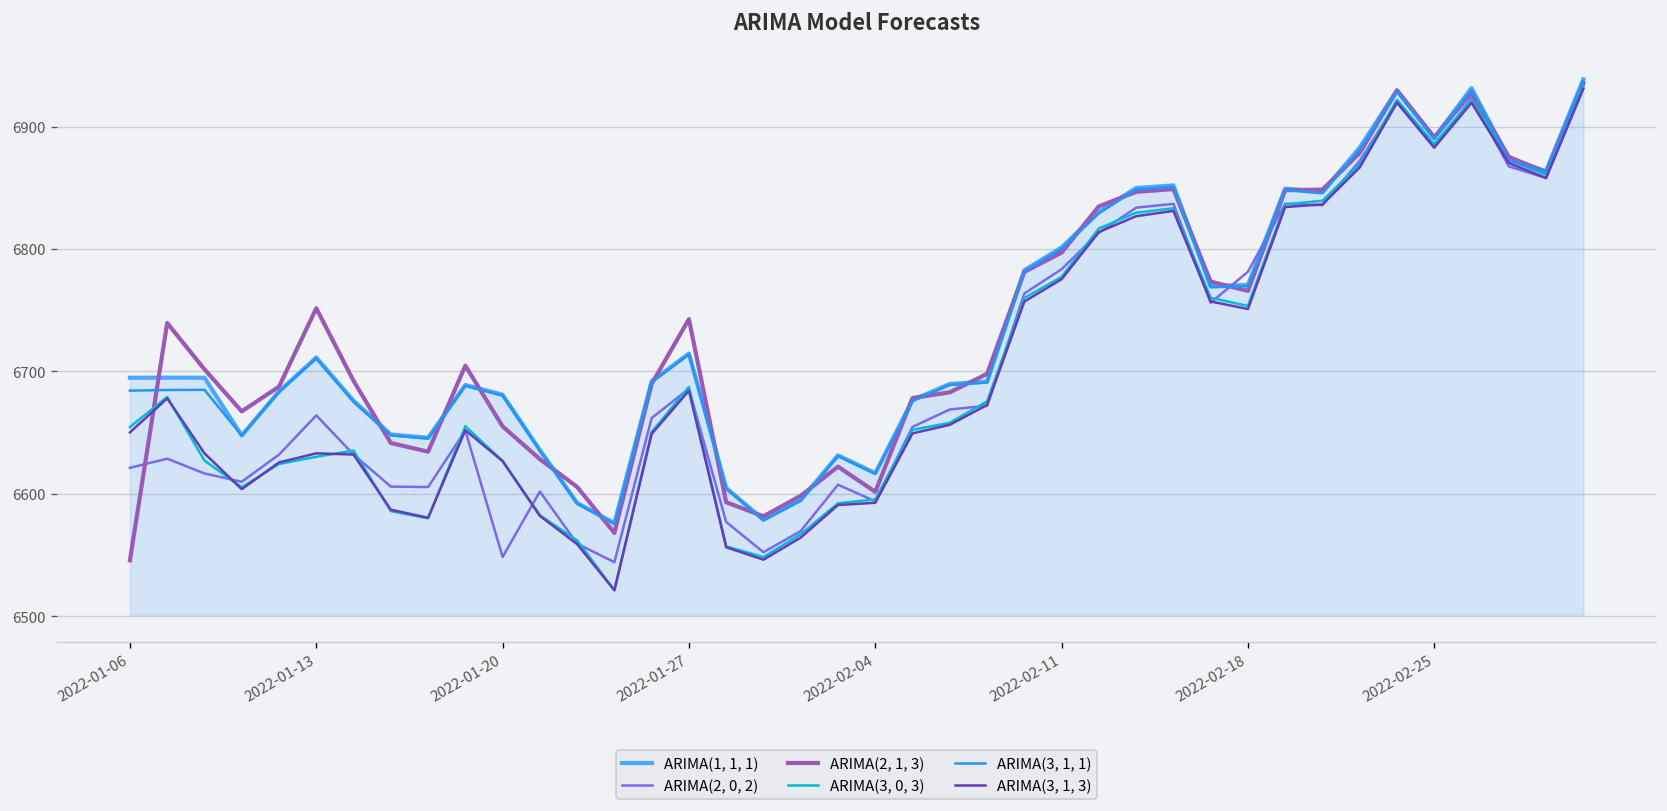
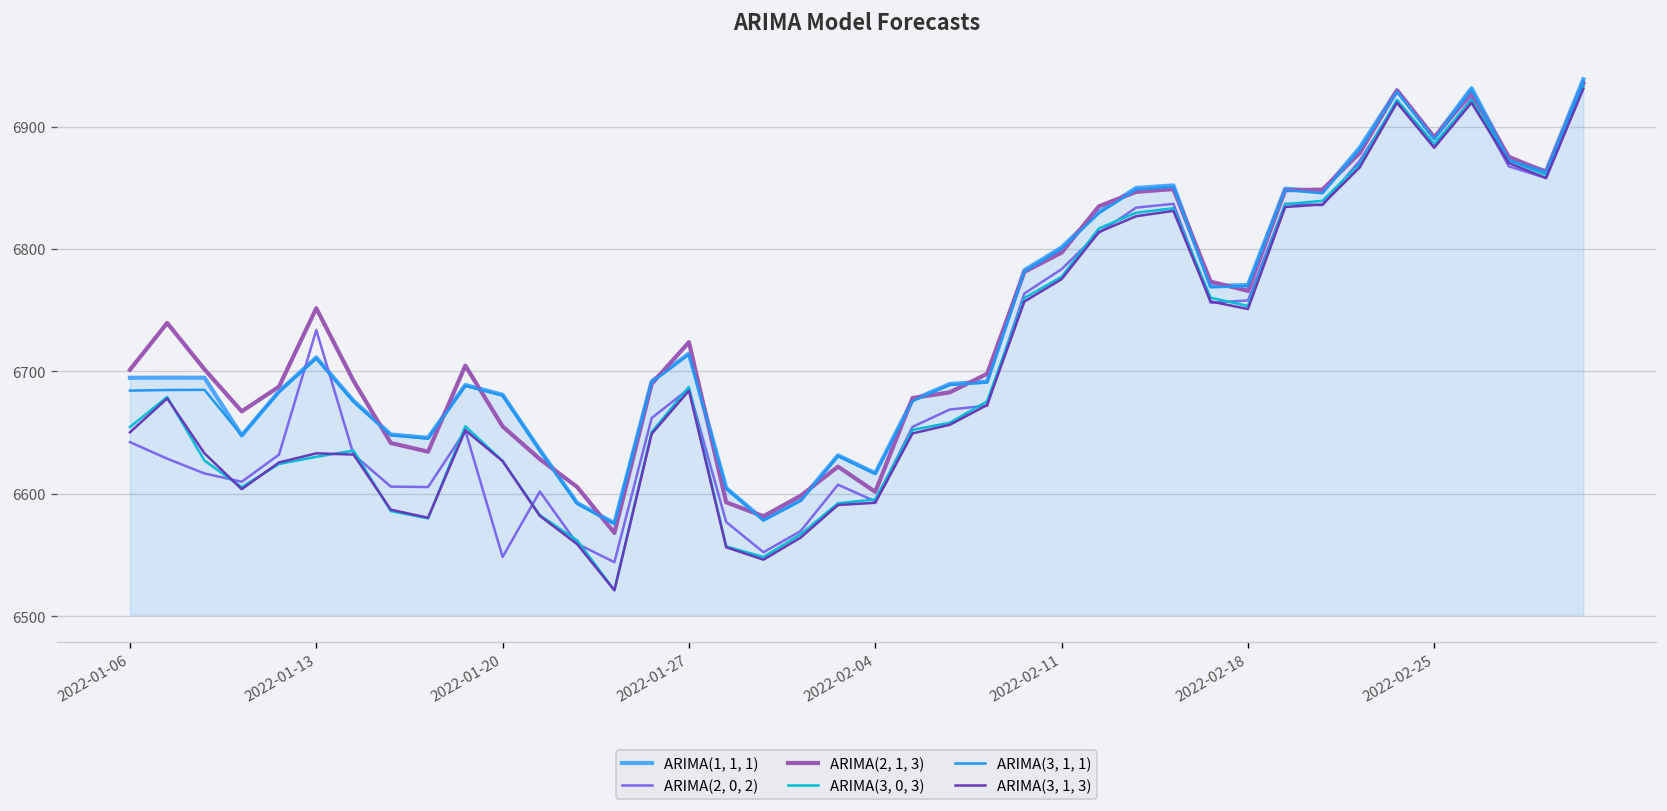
ARIMA(2, 0, 2), 2022-01-06: 6621 -> 6642
ARIMA(2, 1, 3), 2022-01-06: 6546 -> 6701
ARIMA(2, 0, 2), 2022-01-13: 6664 -> 6734
ARIMA(2, 1, 3), 2022-01-27: 6743 -> 6724
ARIMA(2, 0, 2), 2022-02-18: 6781 -> 6758
